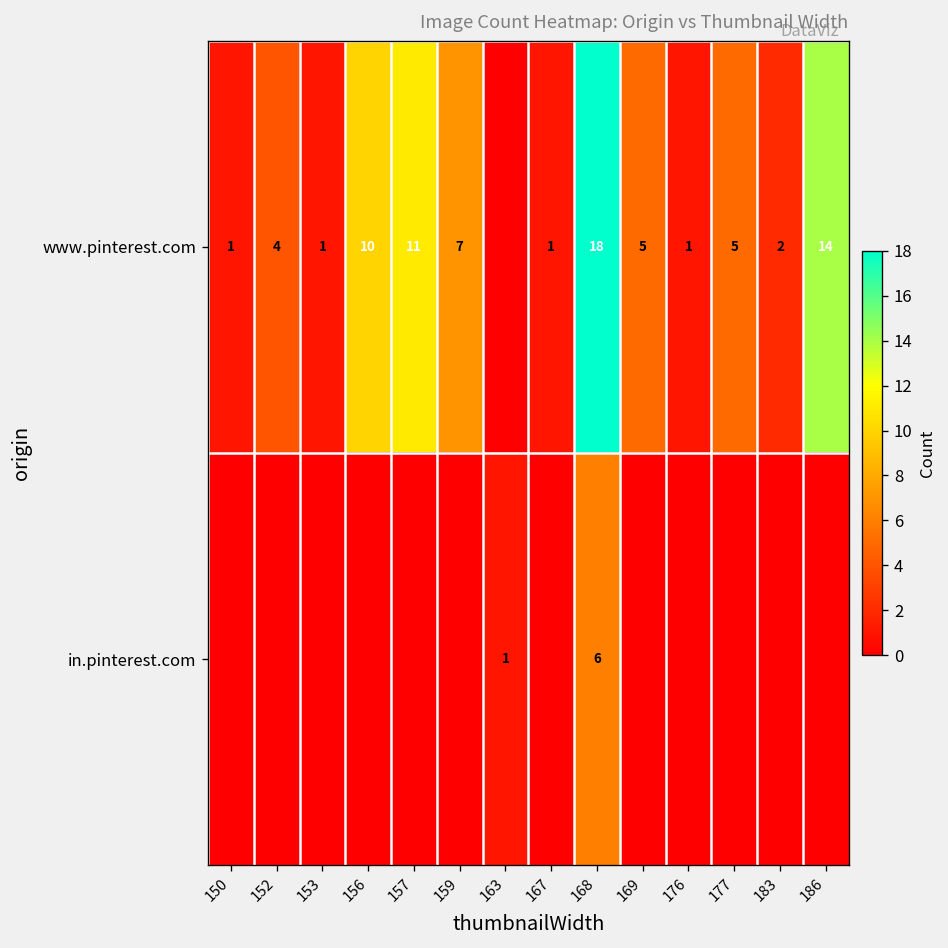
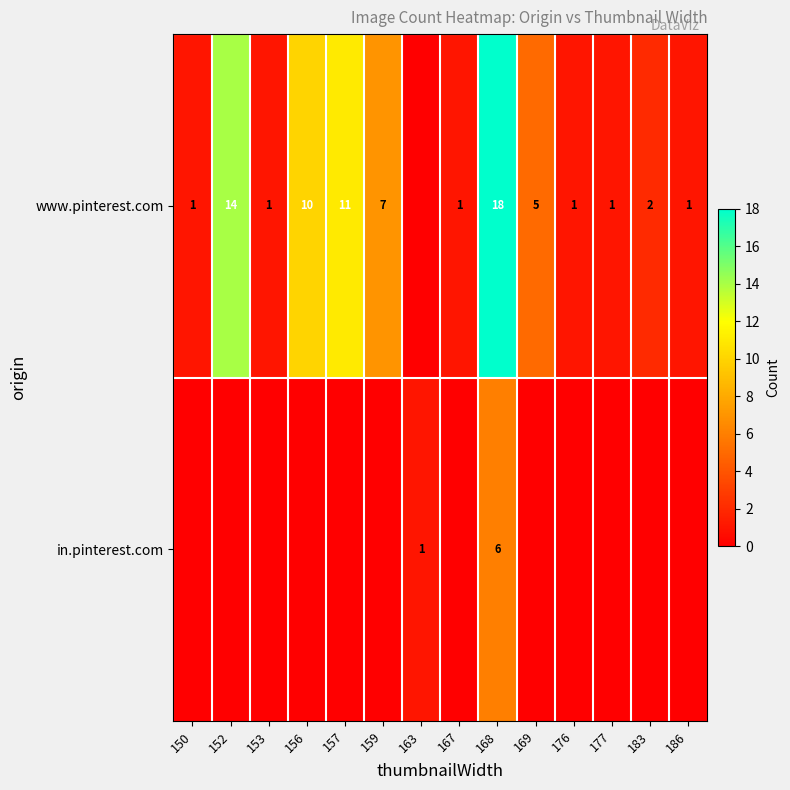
www.pinterest.com, 152: 4 -> 14
www.pinterest.com, 177: 5 -> 1
www.pinterest.com, 186: 14 -> 1
